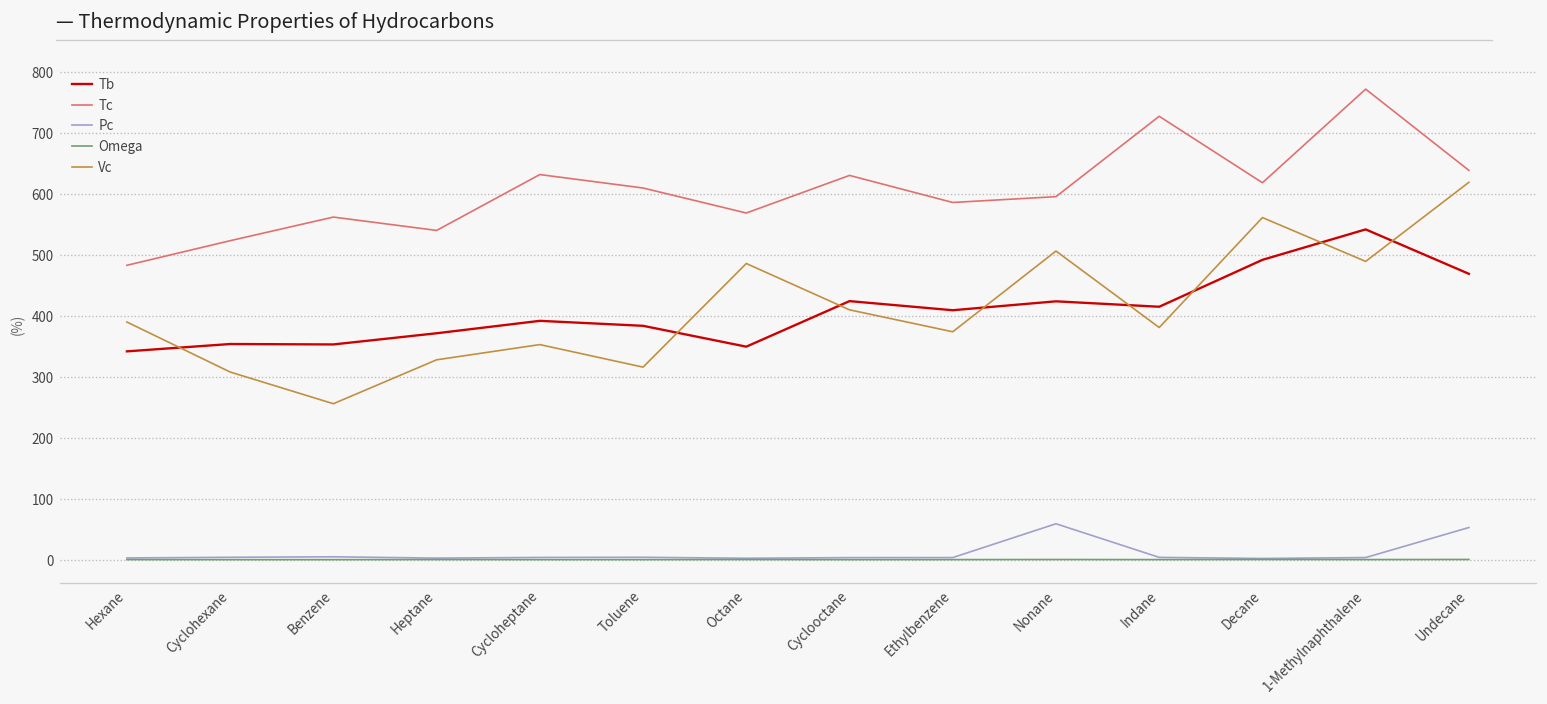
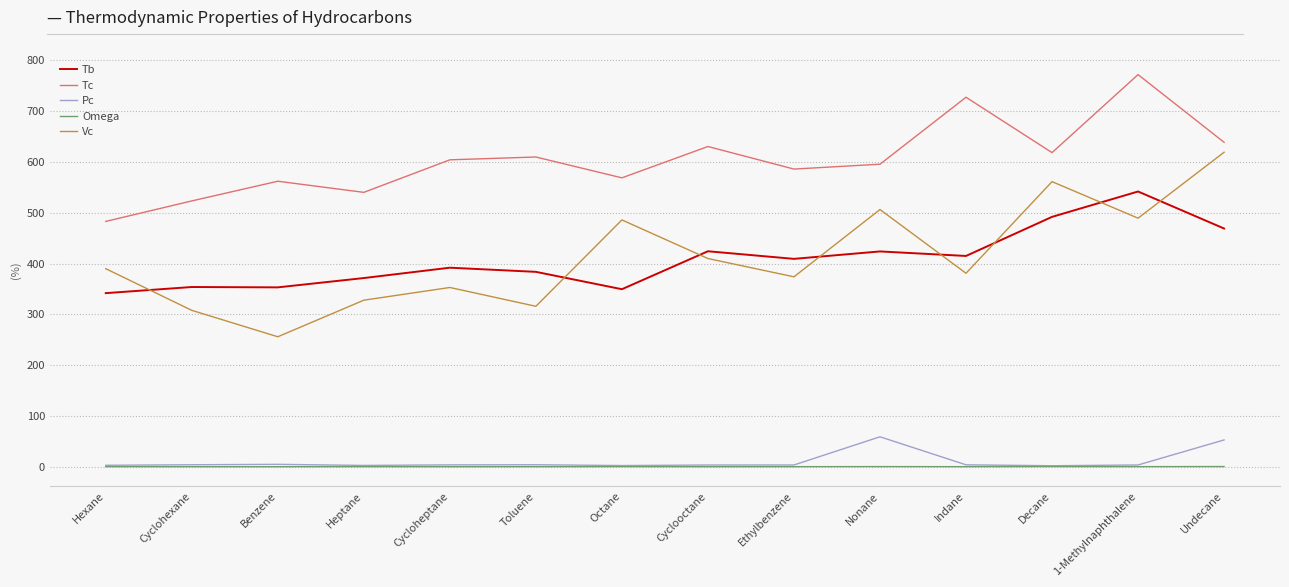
Tc, Cycloheptane: 630 -> 600
